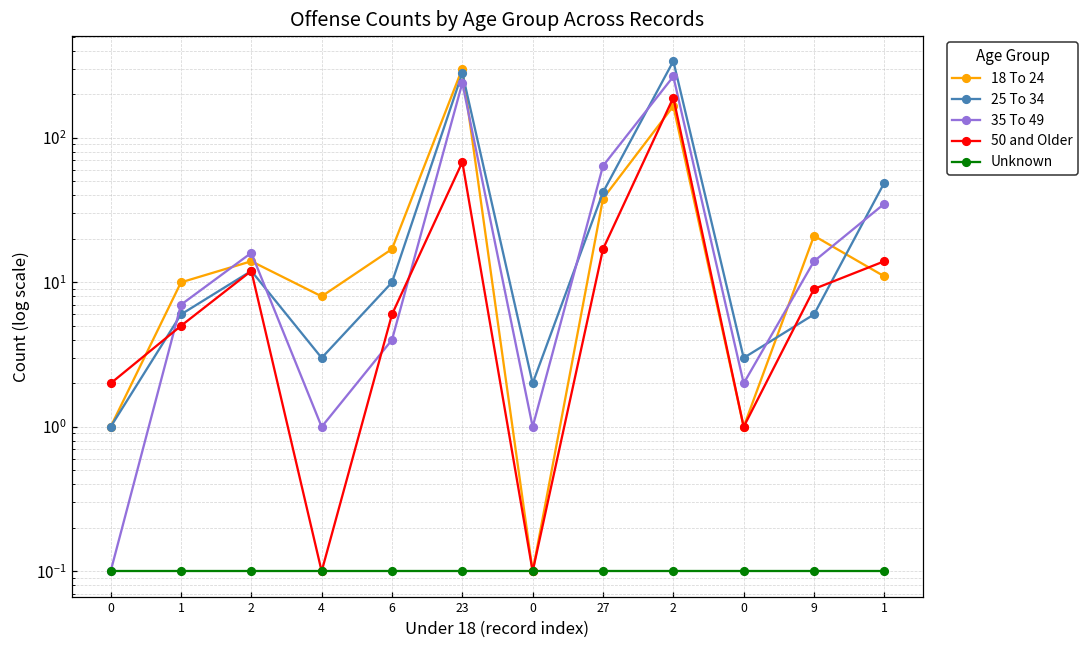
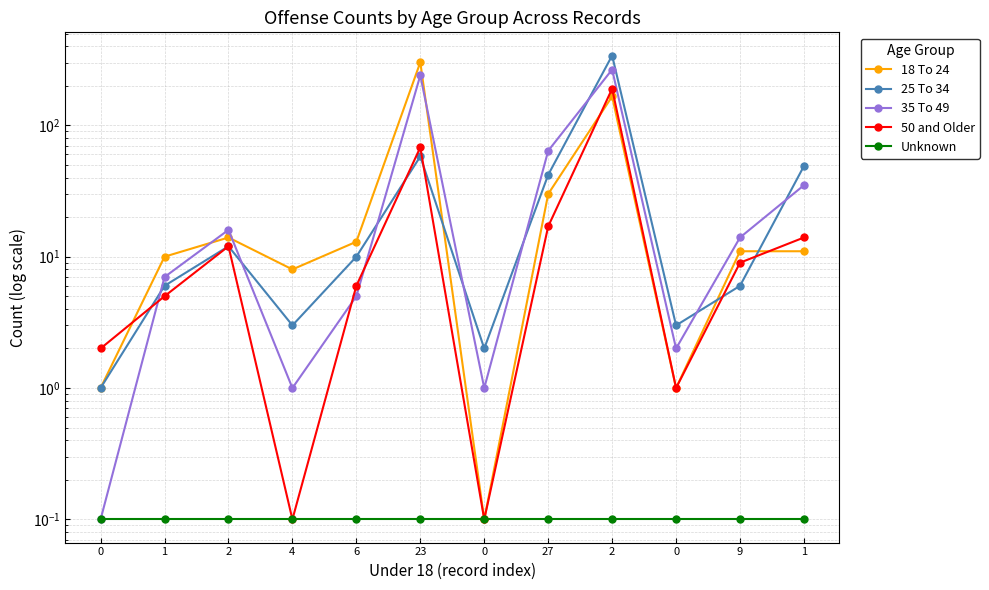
18 To 24, 6: 17 -> 13
35 To 49, 6: 4 -> 5
25 To 34, 23: 280 -> 60
18 To 24, 27: 38 -> 30
18 To 24, 9: 21 -> 11
